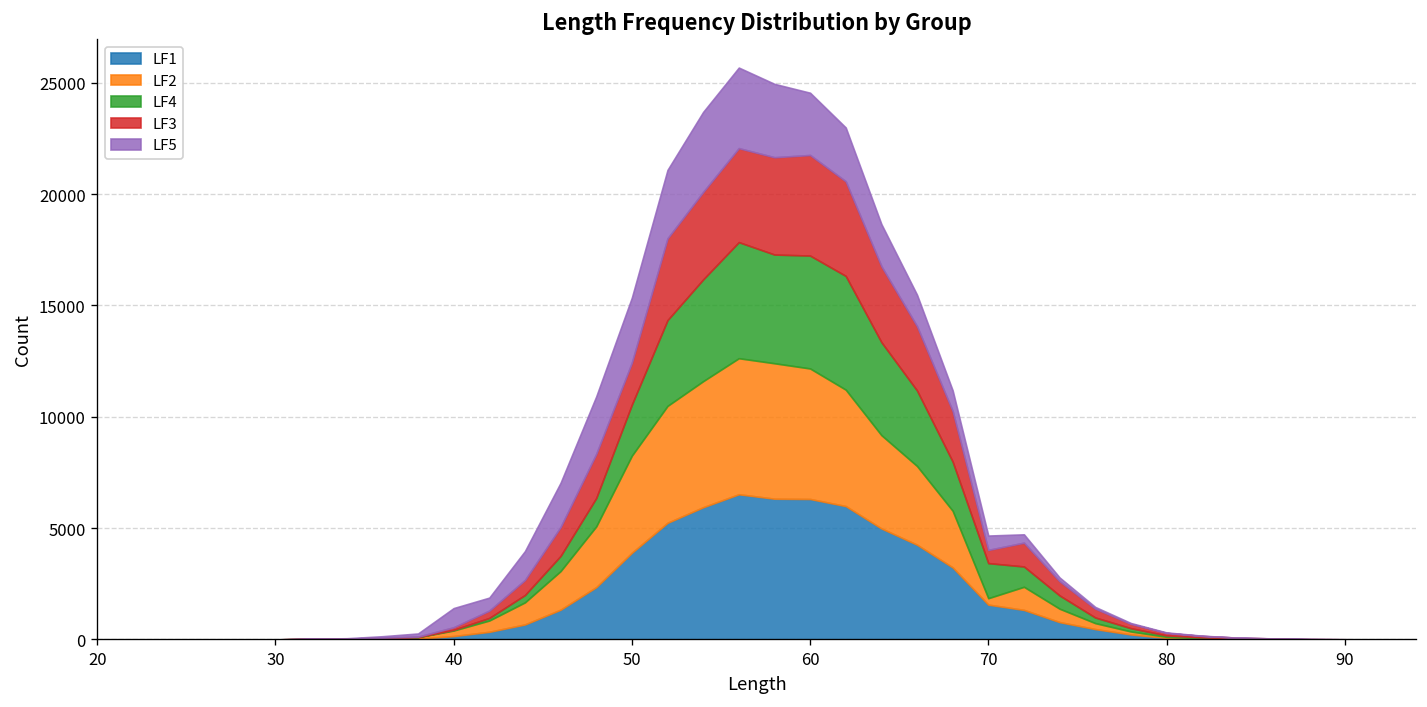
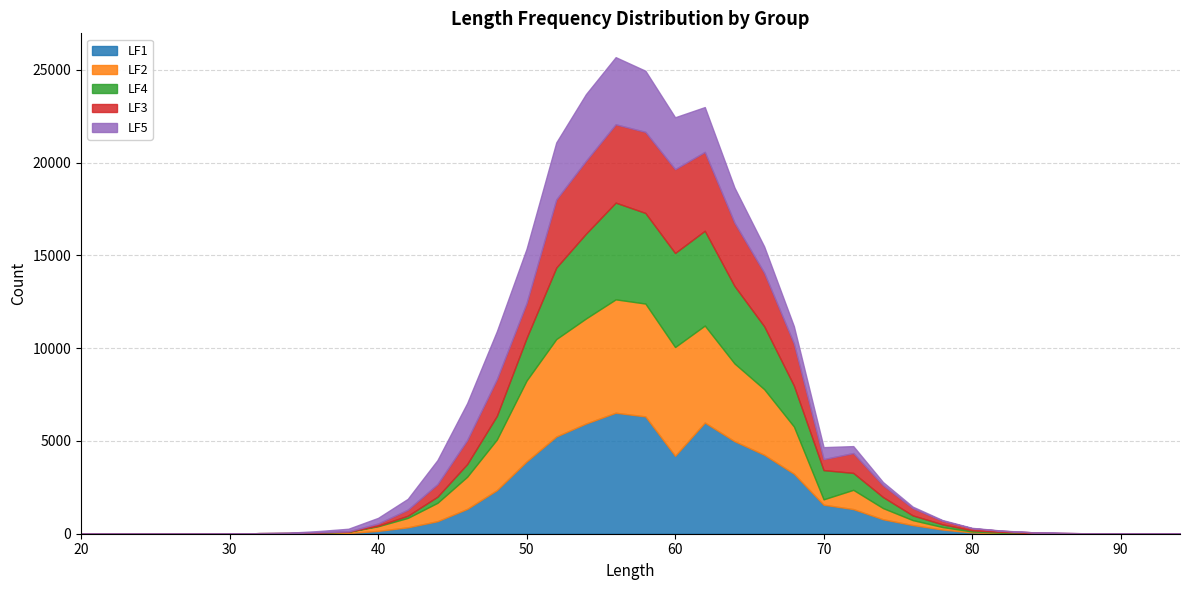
LF5, 40: 900 -> 300
LF1, 60: 6300 -> 4200
